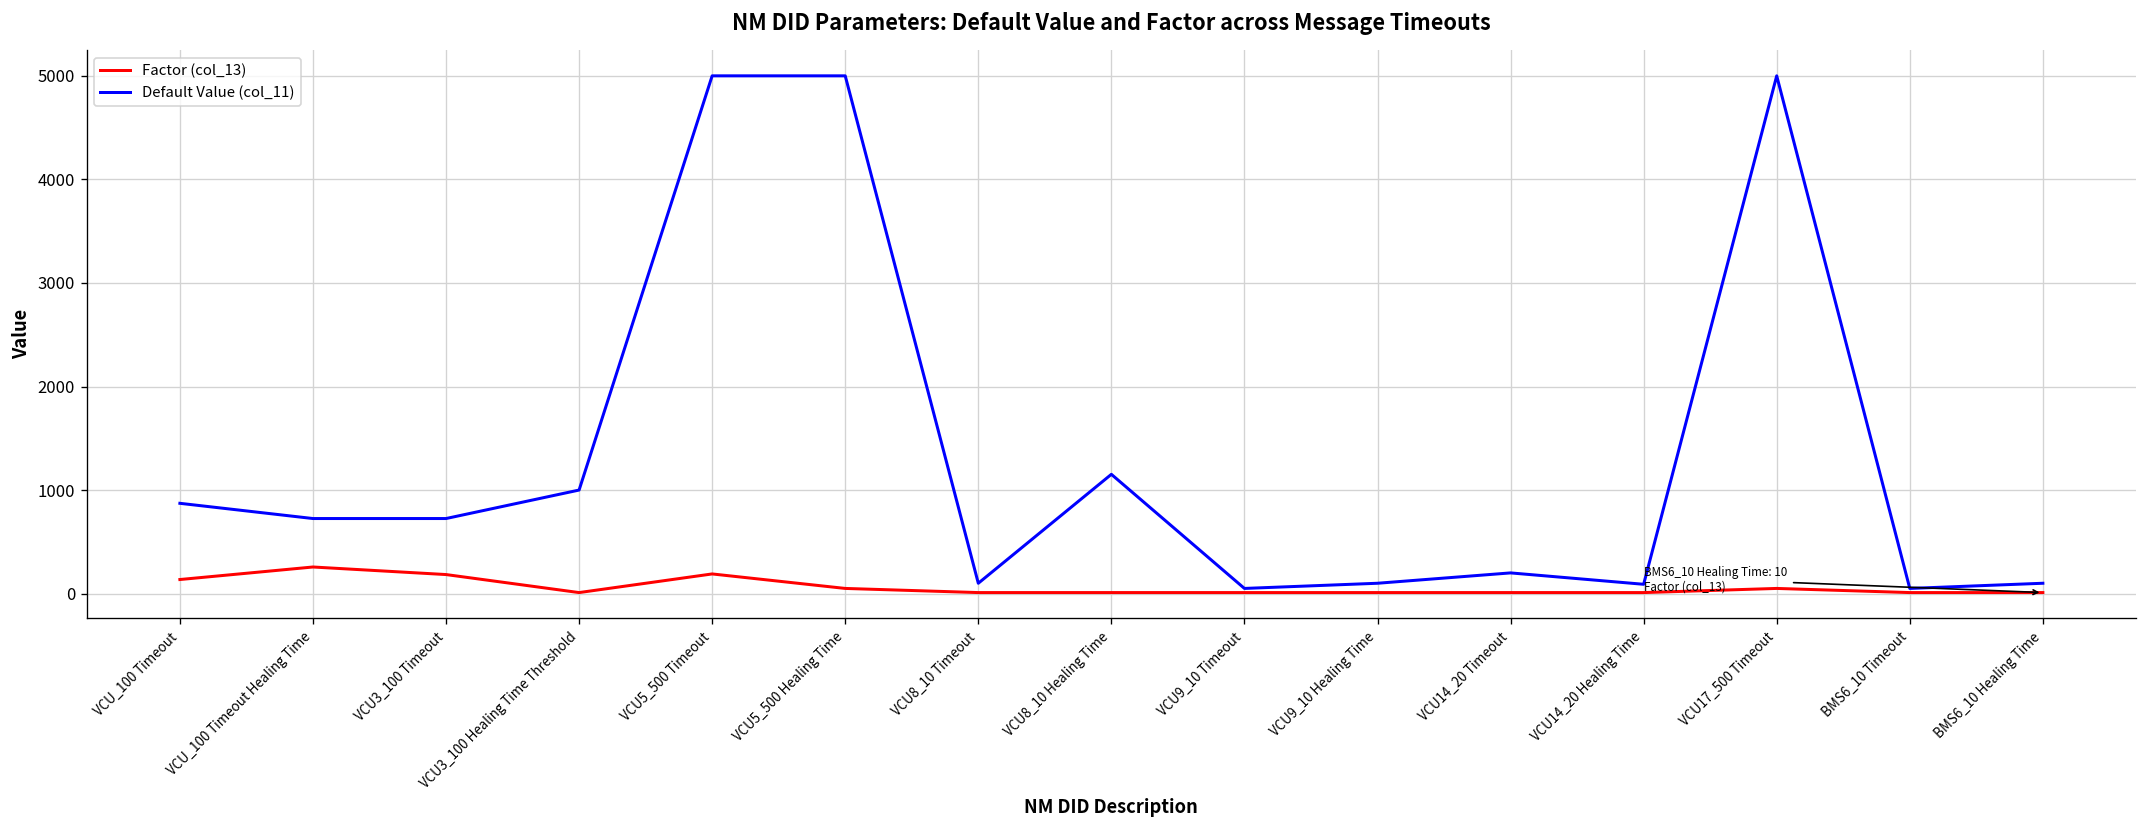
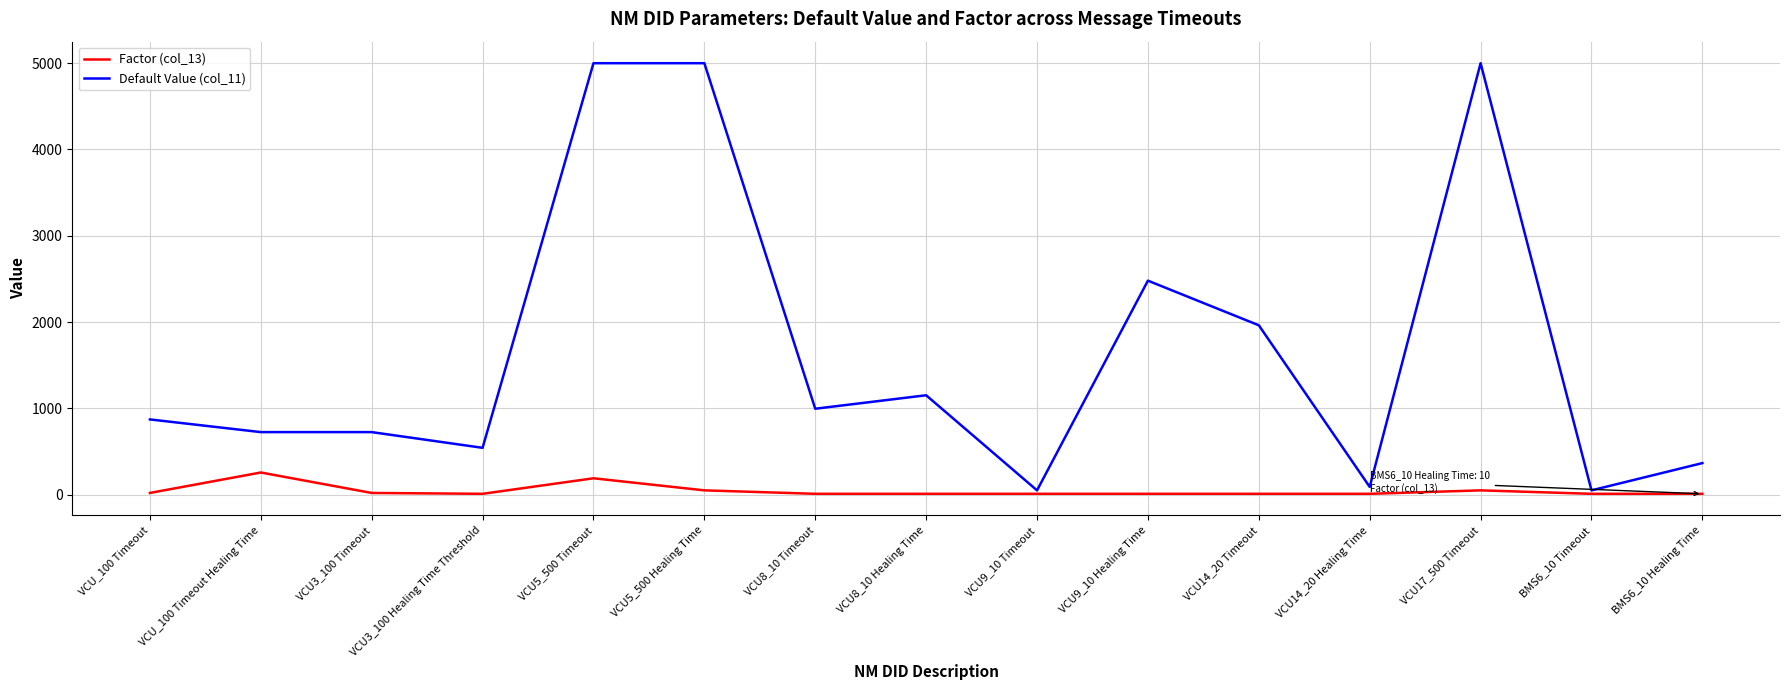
Factor (col_13), VCU_100 Timeout: 100 -> 0
Factor (col_13), VCU3_100 Timeout: 200 -> 0
Default Value (col_11), VCU3_100 Healing Time Threshold: 1000 -> 500
Default Value (col_11), VCU8_10 Timeout: 100 -> 1000
Default Value (col_11), VCU9_10 Healing Time: 100 -> 2500
Default Value (col_11), VCU14_20 Timeout: 200 -> 2000
Default Value (col_11), BMS6_10 Healing Time: 100 -> 400
